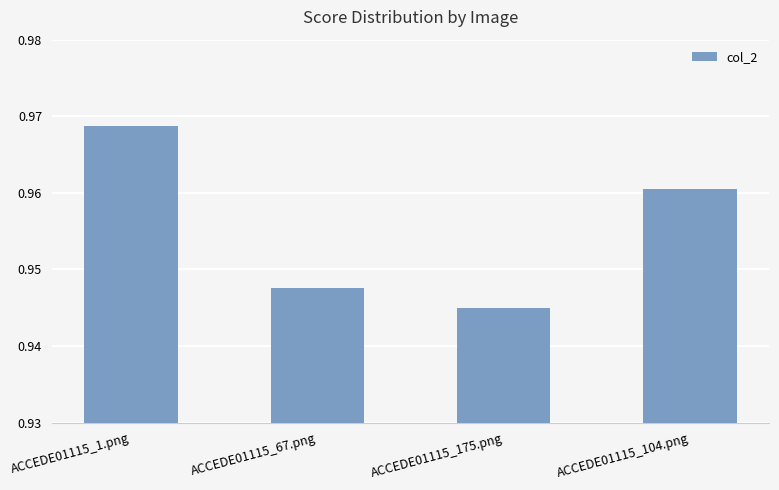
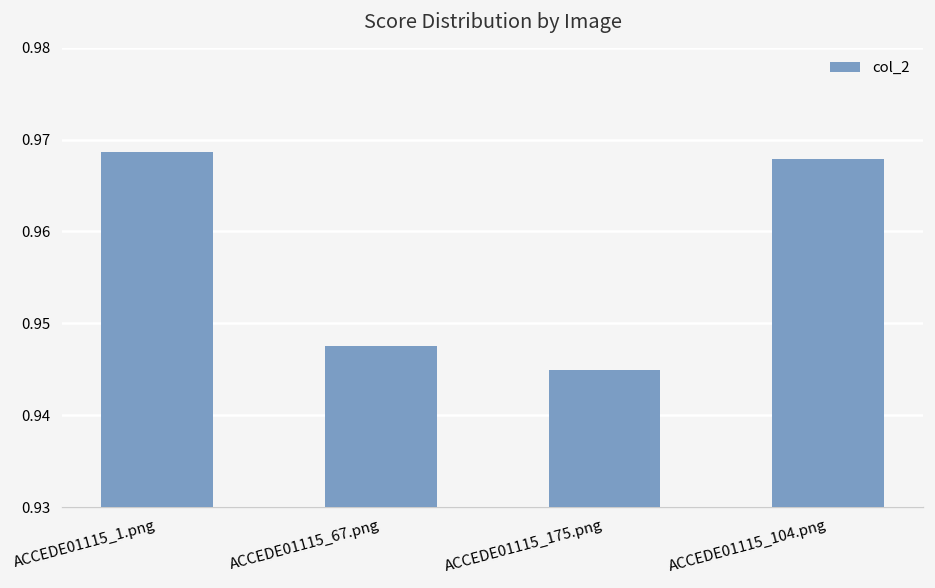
ACCEDE01115_104.png: 0.961 -> 0.968
